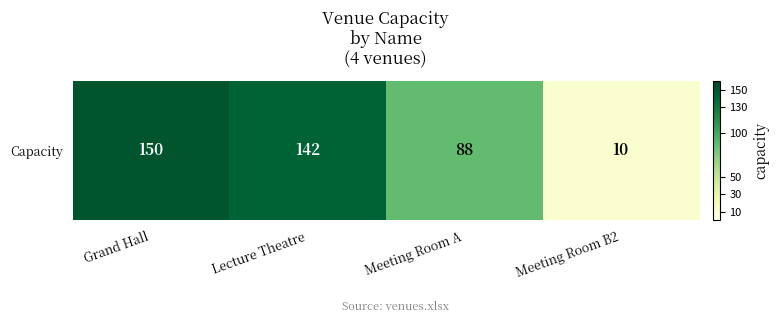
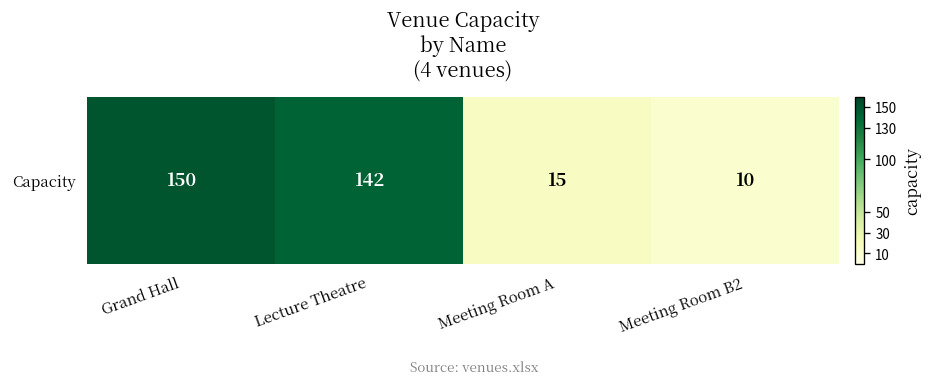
Capacity, Meeting Room A: 88 -> 15
